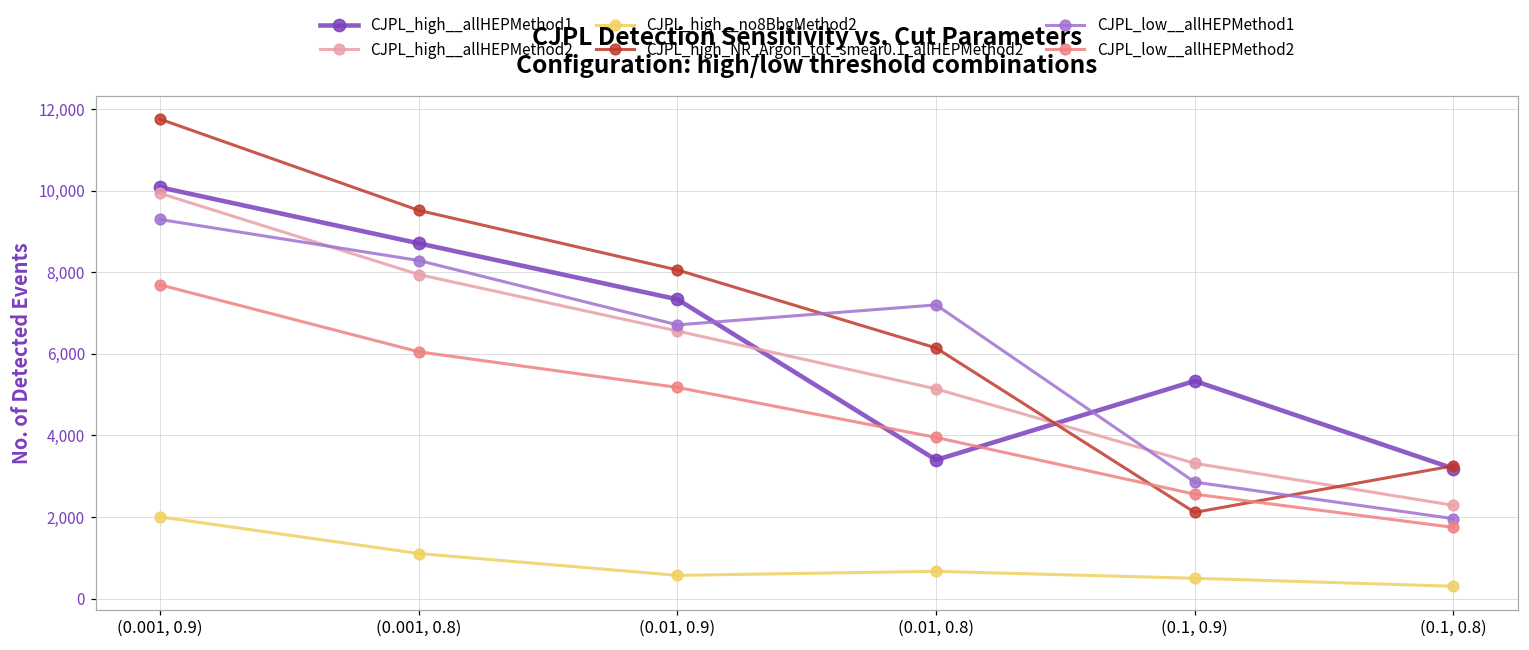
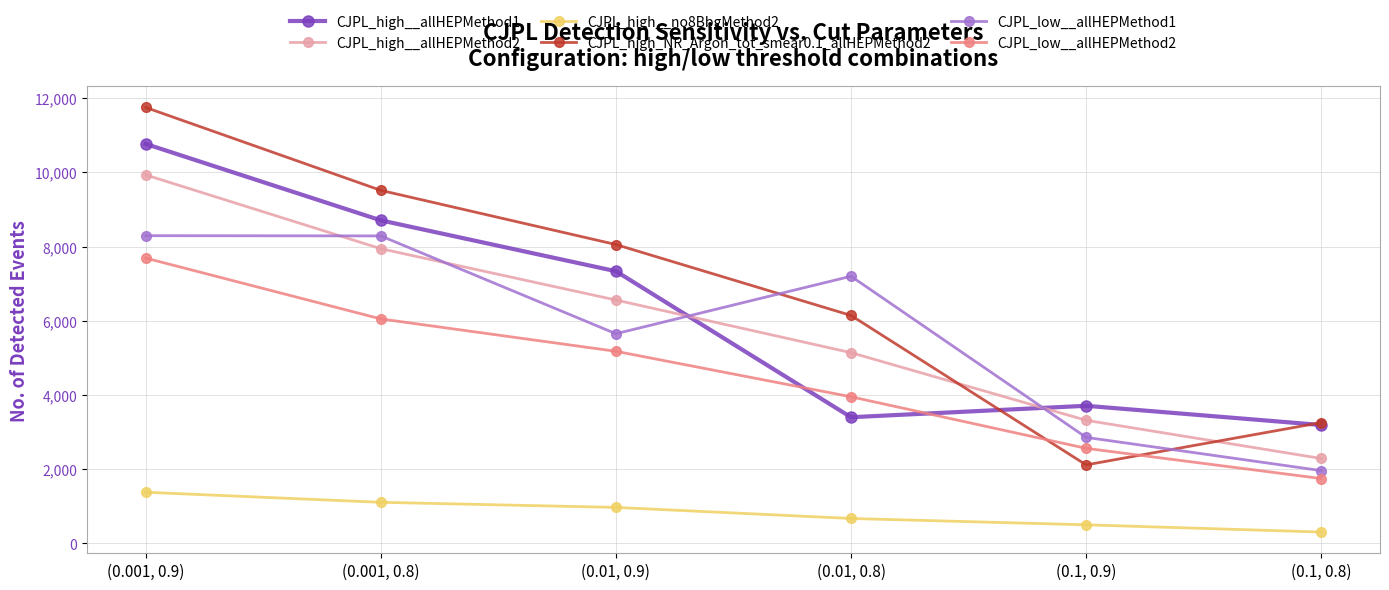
CJPL_high__allHEPMethod1, (0.001, 0.9): 10,100 -> 10,800
CJPL_high__no8BbgMethod2, (0.001, 0.9): 2,000 -> 1,400
CJPL_low__allHEPMethod1, (0.001, 0.9): 9,300 -> 8,300
CJPL_high__no8BbgMethod2, (0.01, 0.9): 600 -> 1,000
CJPL_low__allHEPMethod1, (0.01, 0.9): 6,700 -> 5,600
CJPL_high__allHEPMethod1, (0.1, 0.9): 5,300 -> 3,700
